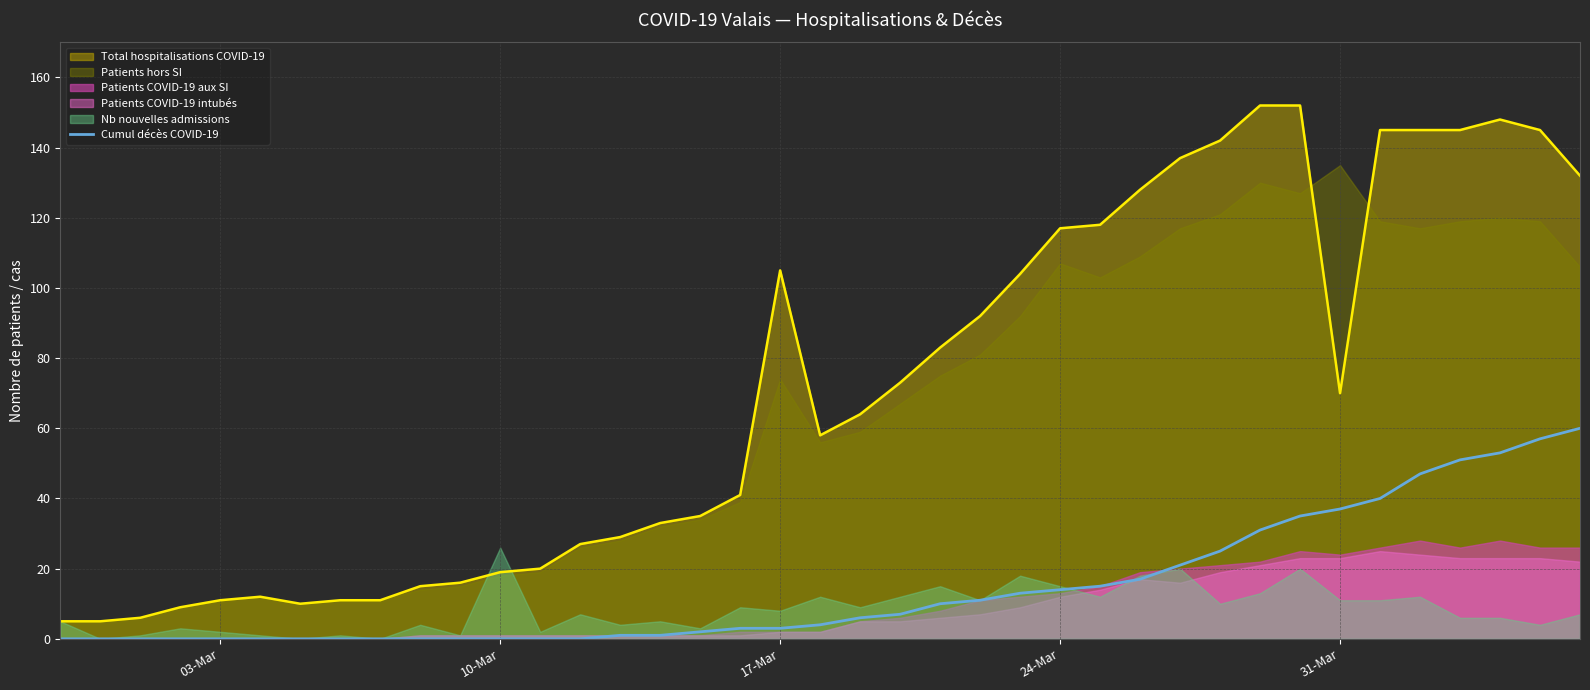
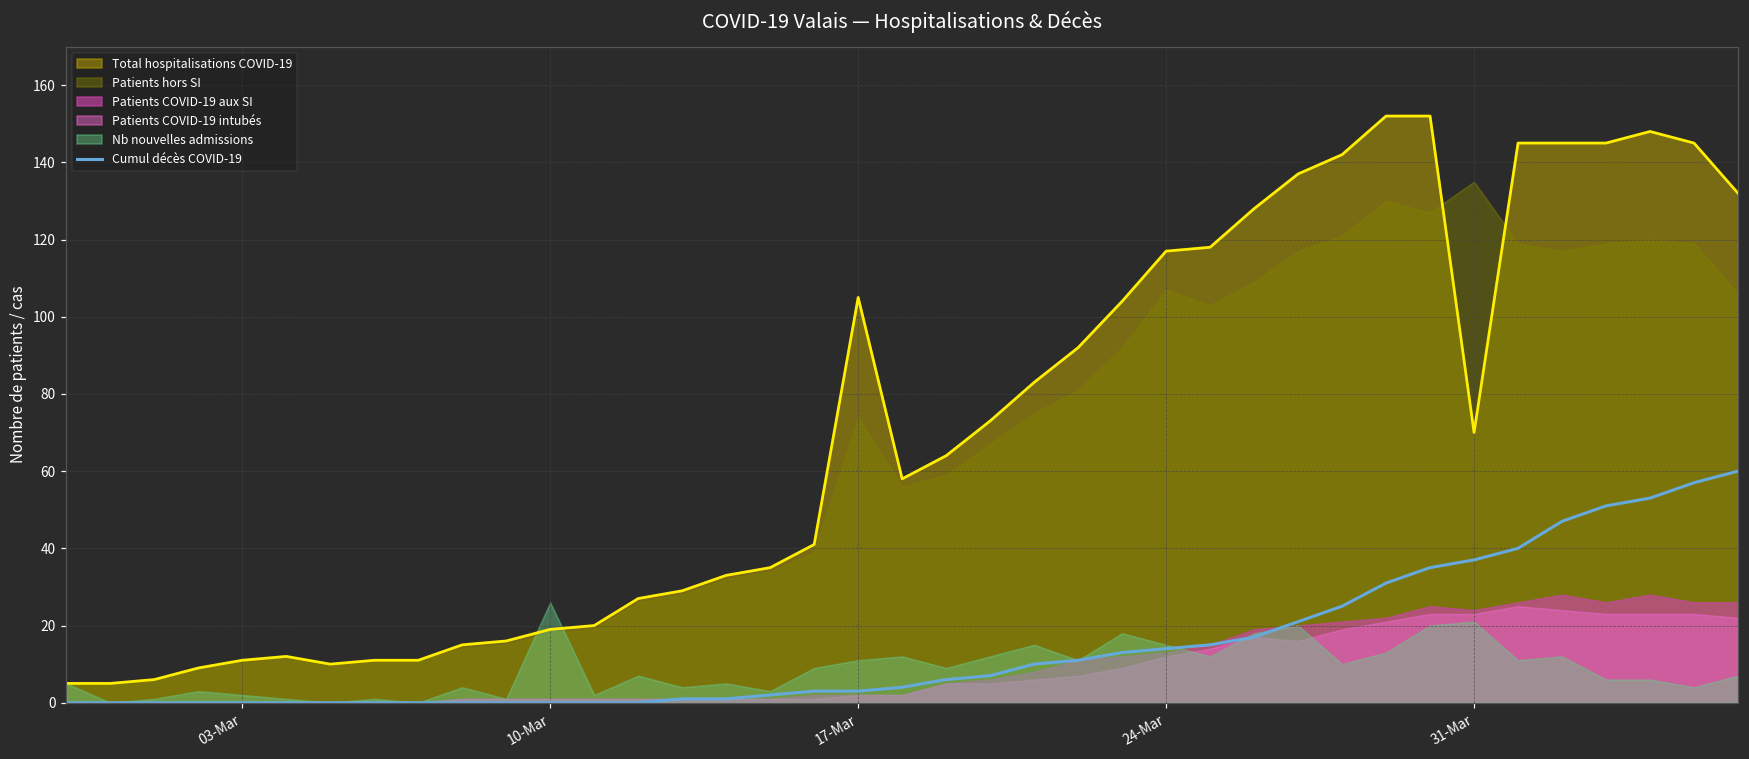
Nb nouvelles admissions, 17-Mar: 8 -> 11
Nb nouvelles admissions, 31-Mar: 11 -> 21
